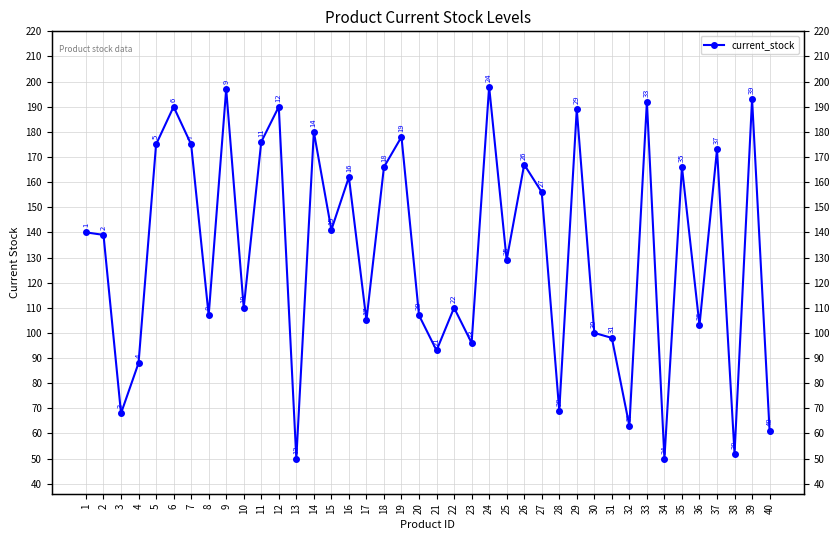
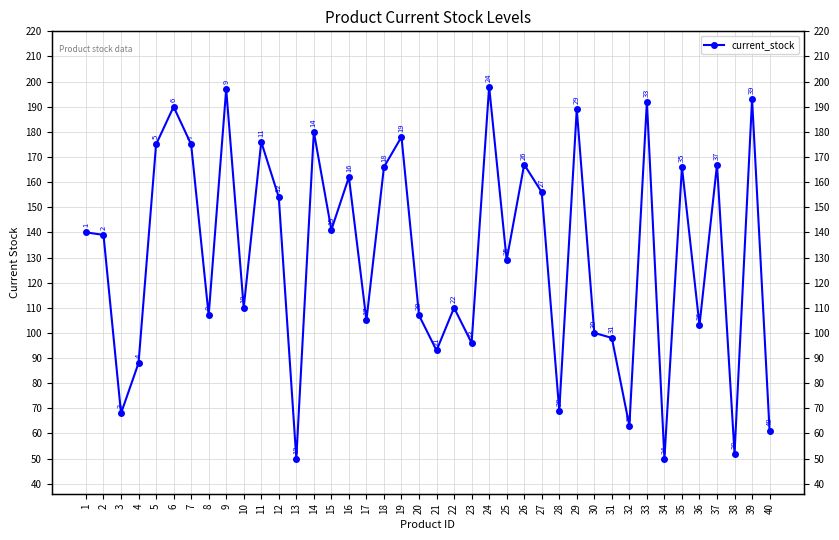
12: 190 -> 154
37: 173 -> 167
